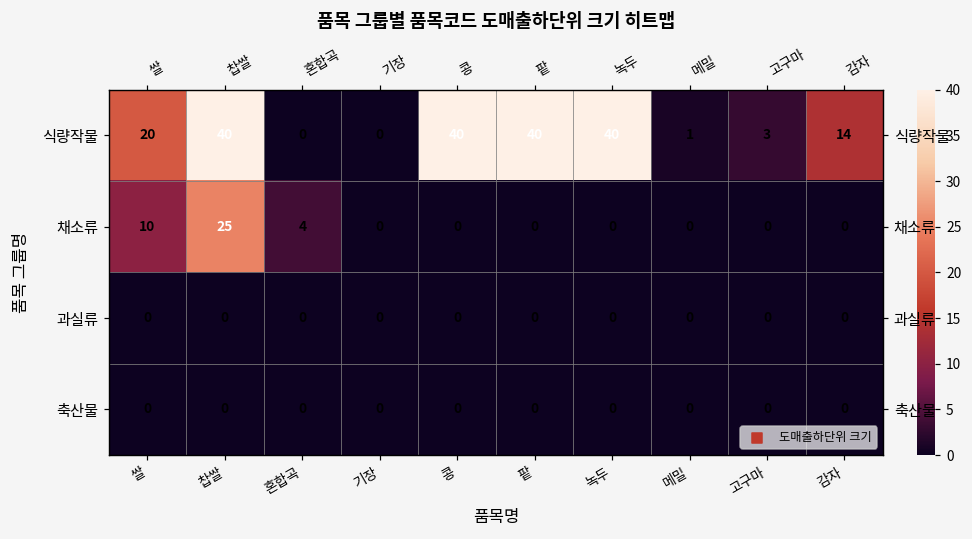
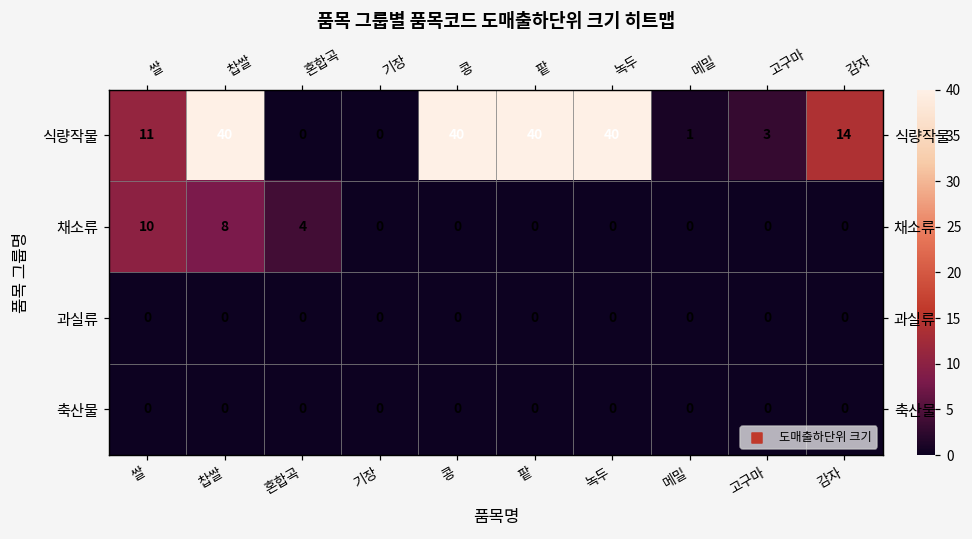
식량작물, 쌀: 20 -> 11
채소류, 찹쌀: 25 -> 8
